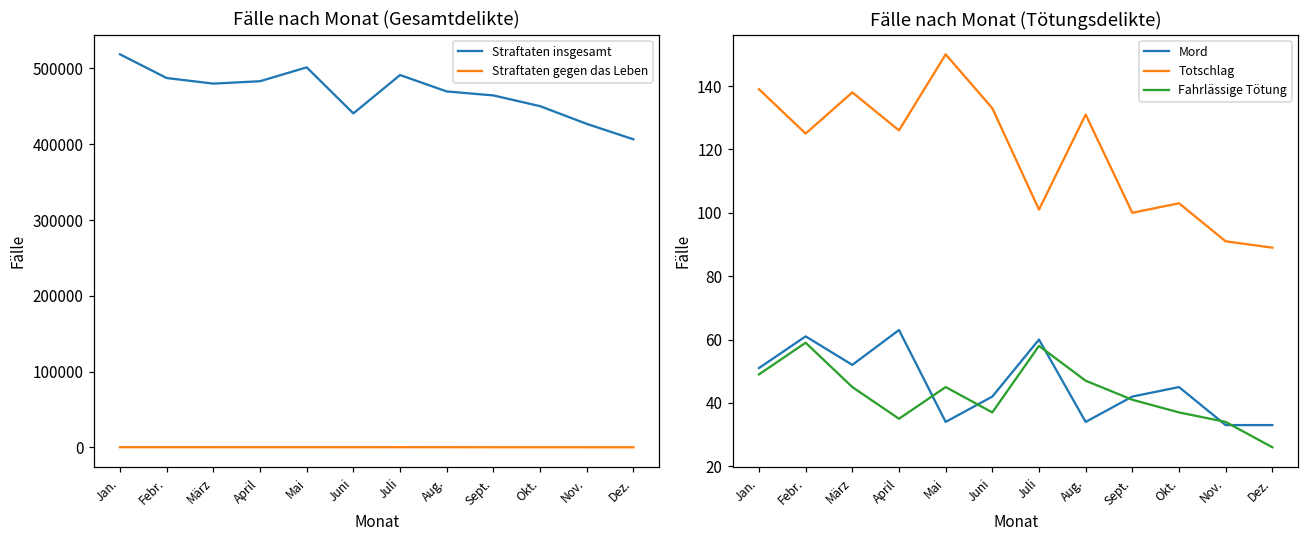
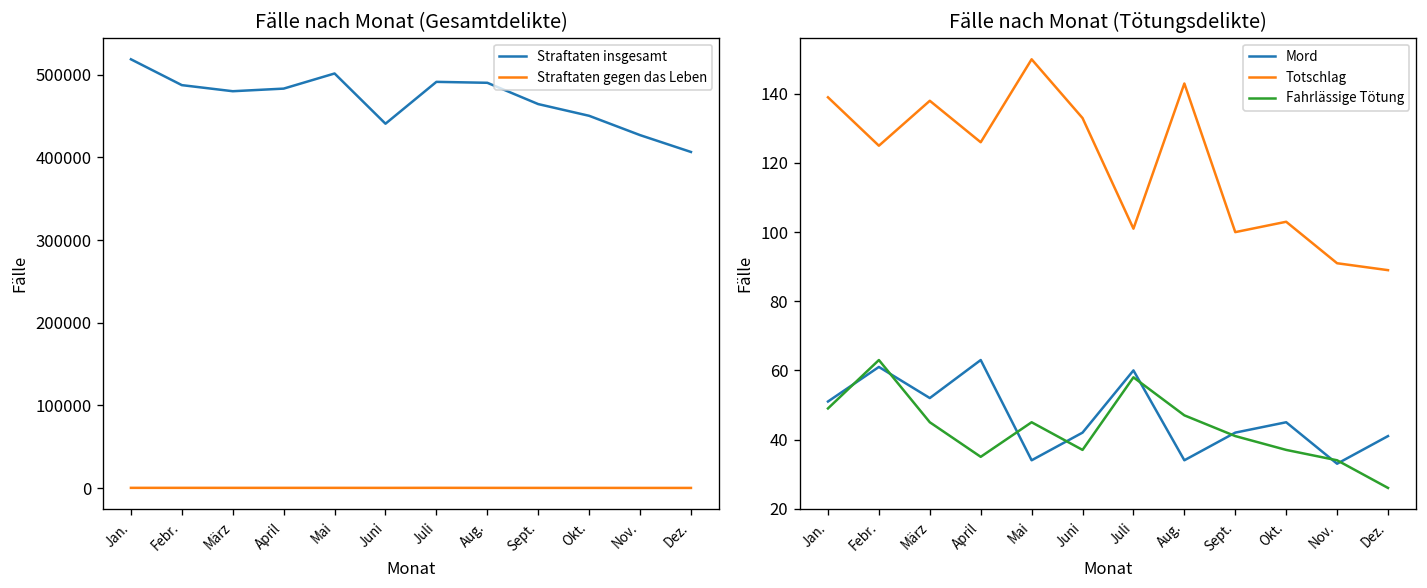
Fälle nach Monat (Gesamtdelikte), Straftaten insgesamt, Aug.: 470000 -> 490000
Fälle nach Monat (Tötungsdelikte), Fahrlässige Tötung, Febr.: 59 -> 63
Fälle nach Monat (Tötungsdelikte), Totschlag, Aug.: 131 -> 143
Fälle nach Monat (Tötungsdelikte), Mord, Dez.: 33 -> 41
